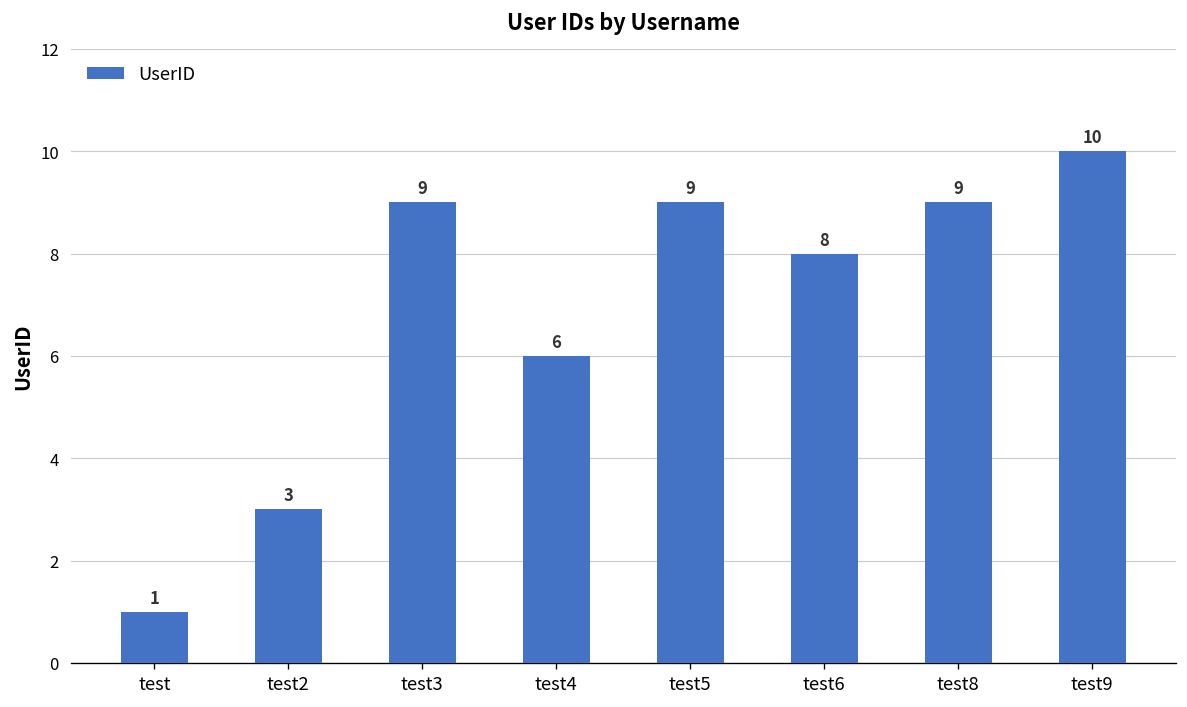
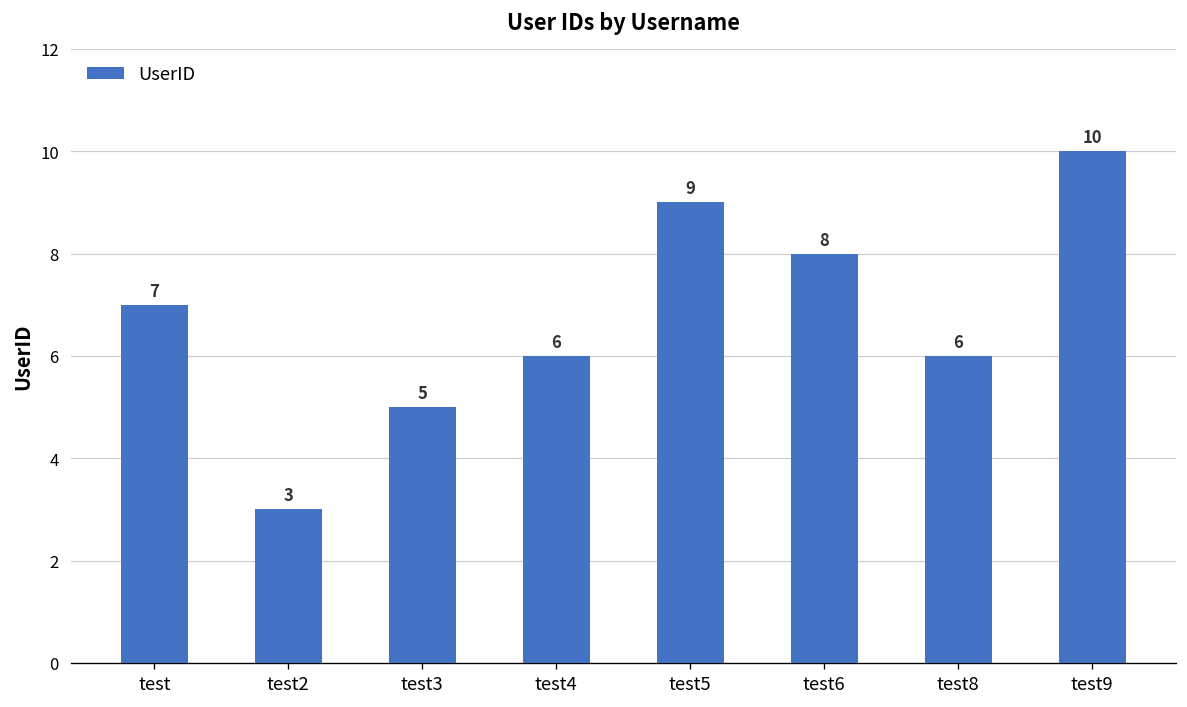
test: 1 -> 7
test3: 9 -> 5
test8: 9 -> 6
